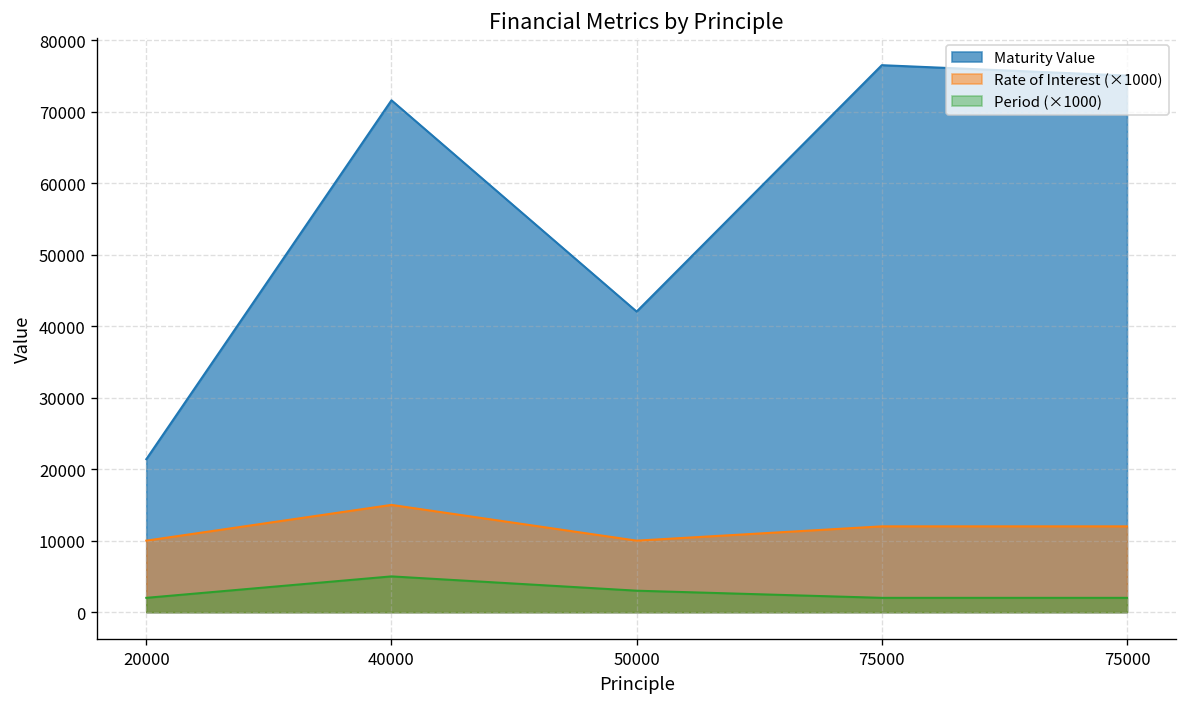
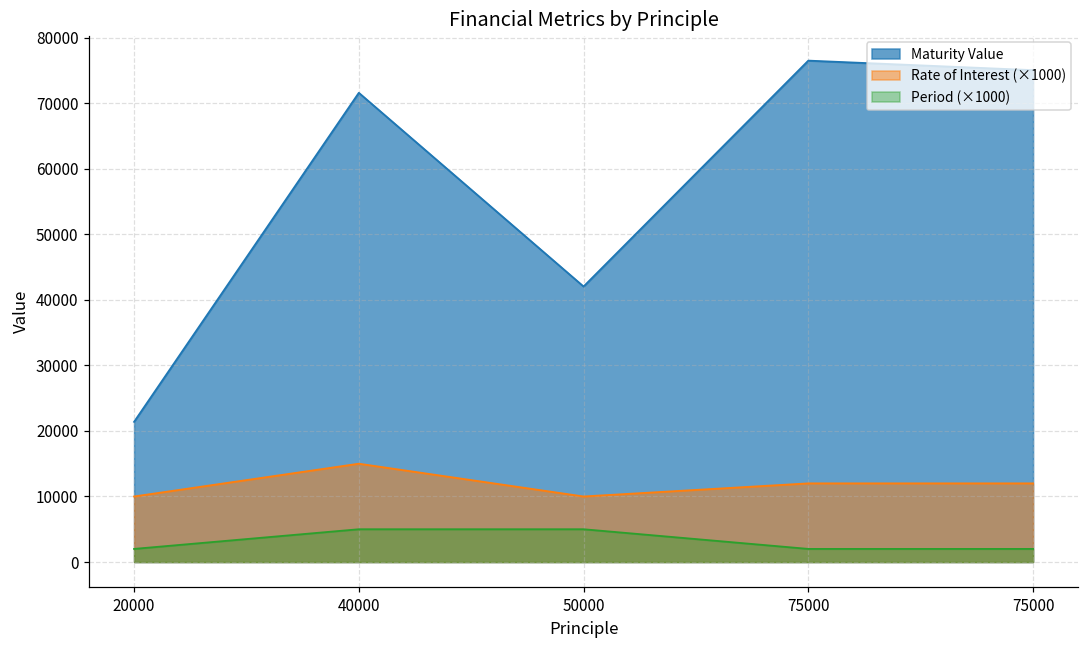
Period (×1000), 50000: 3000 -> 5000
